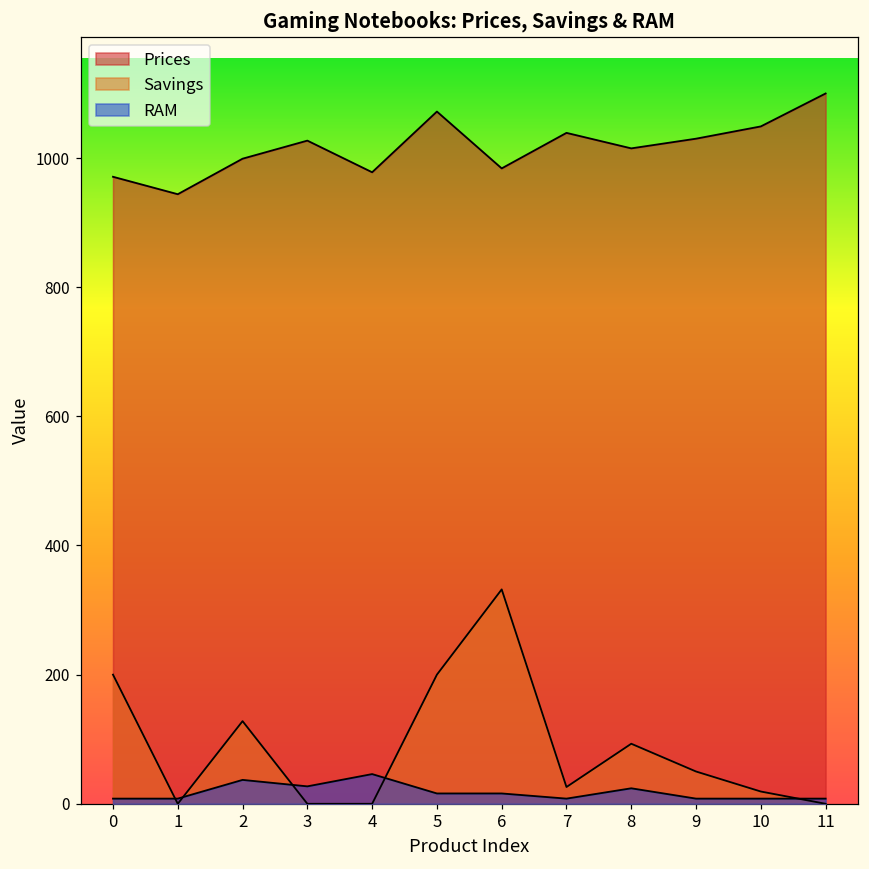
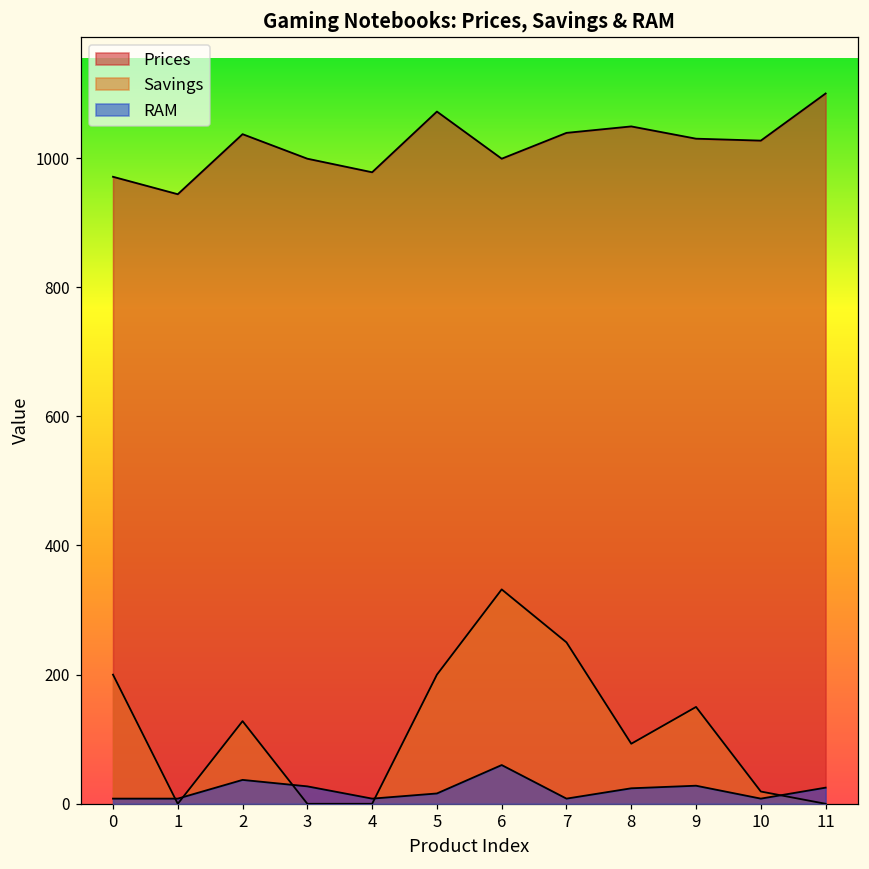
Prices, 2: 1000 -> 1040
Prices, 3: 1030 -> 1000
RAM, 4: 50 -> 10
Prices, 6: 980 -> 1000
RAM, 6: 20 -> 60
Savings, 7: 30 -> 250
Prices, 8: 1020 -> 1050
Savings, 9: 50 -> 150
RAM, 9: 10 -> 30
Prices, 10: 1050 -> 1030
RAM, 11: 10 -> 30
